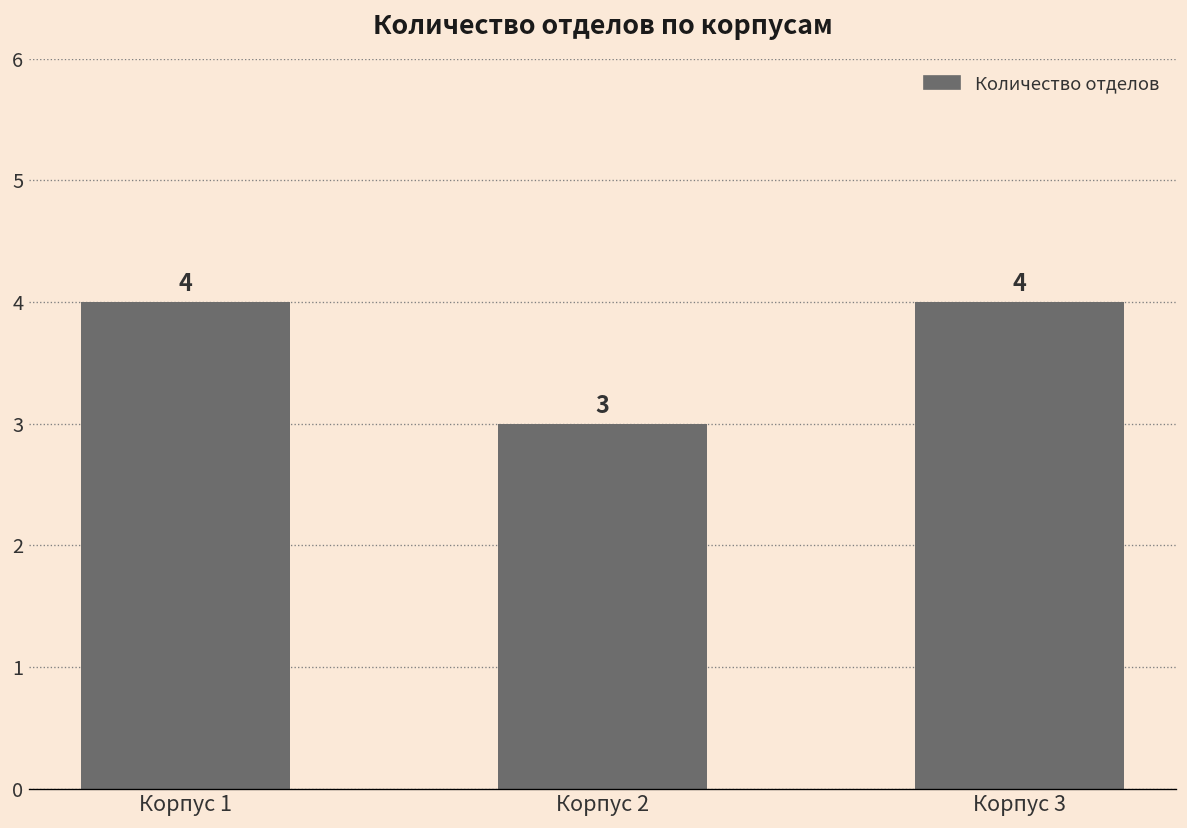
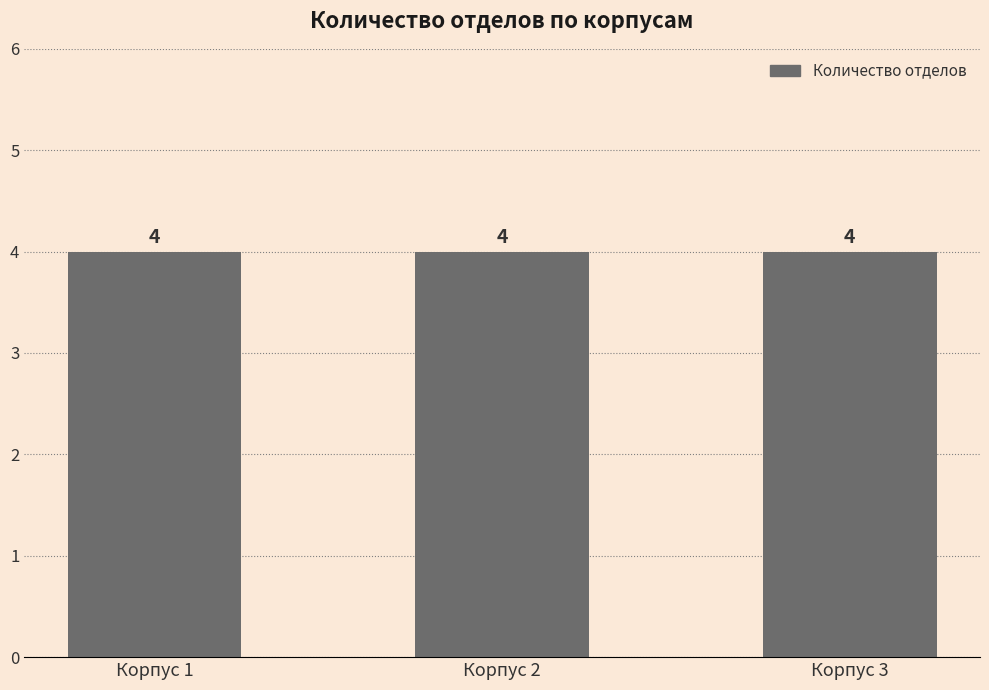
Корпус 2: 3 -> 4
